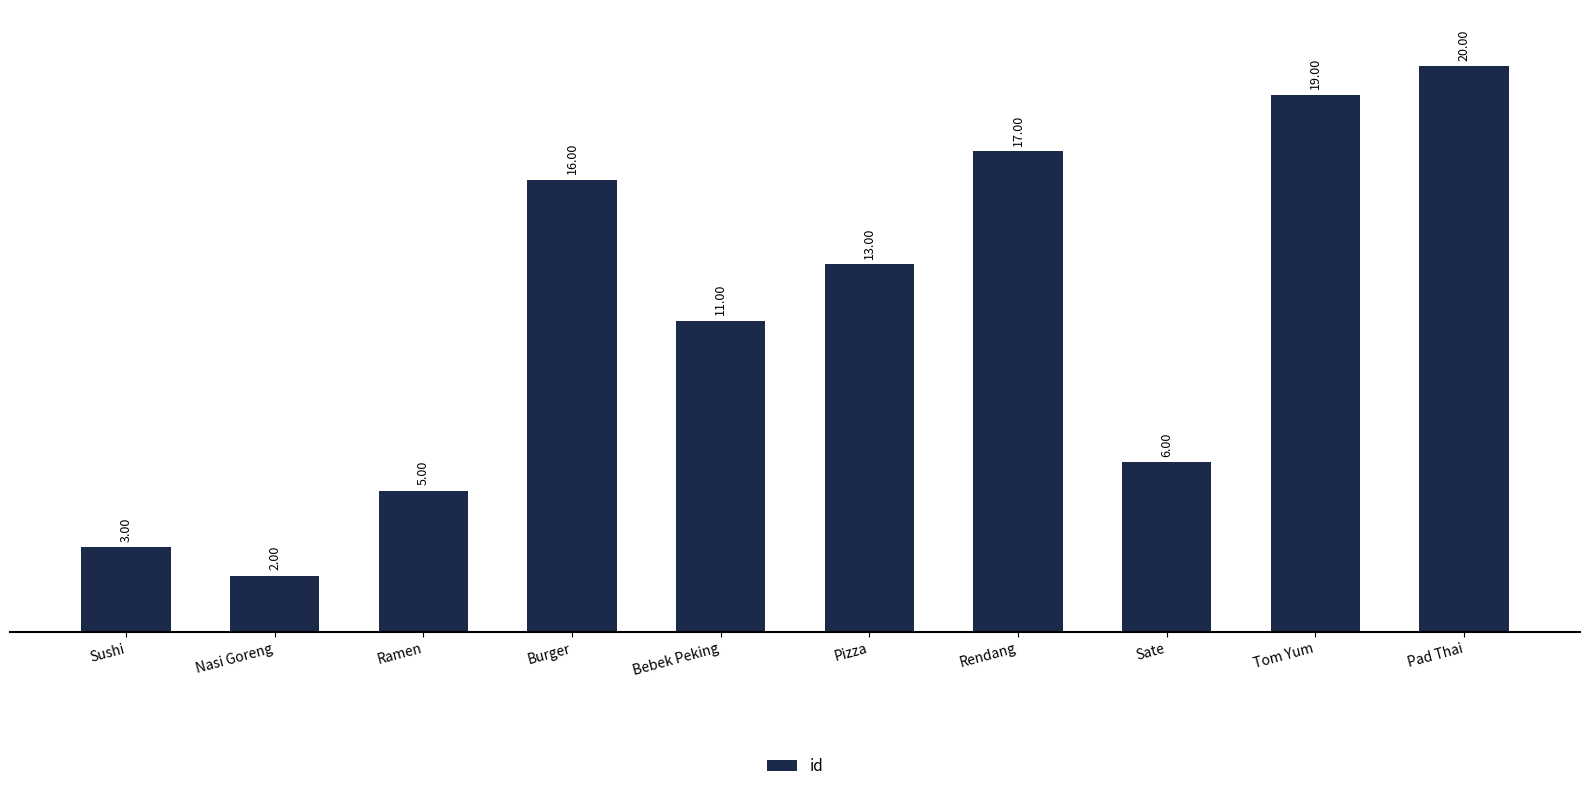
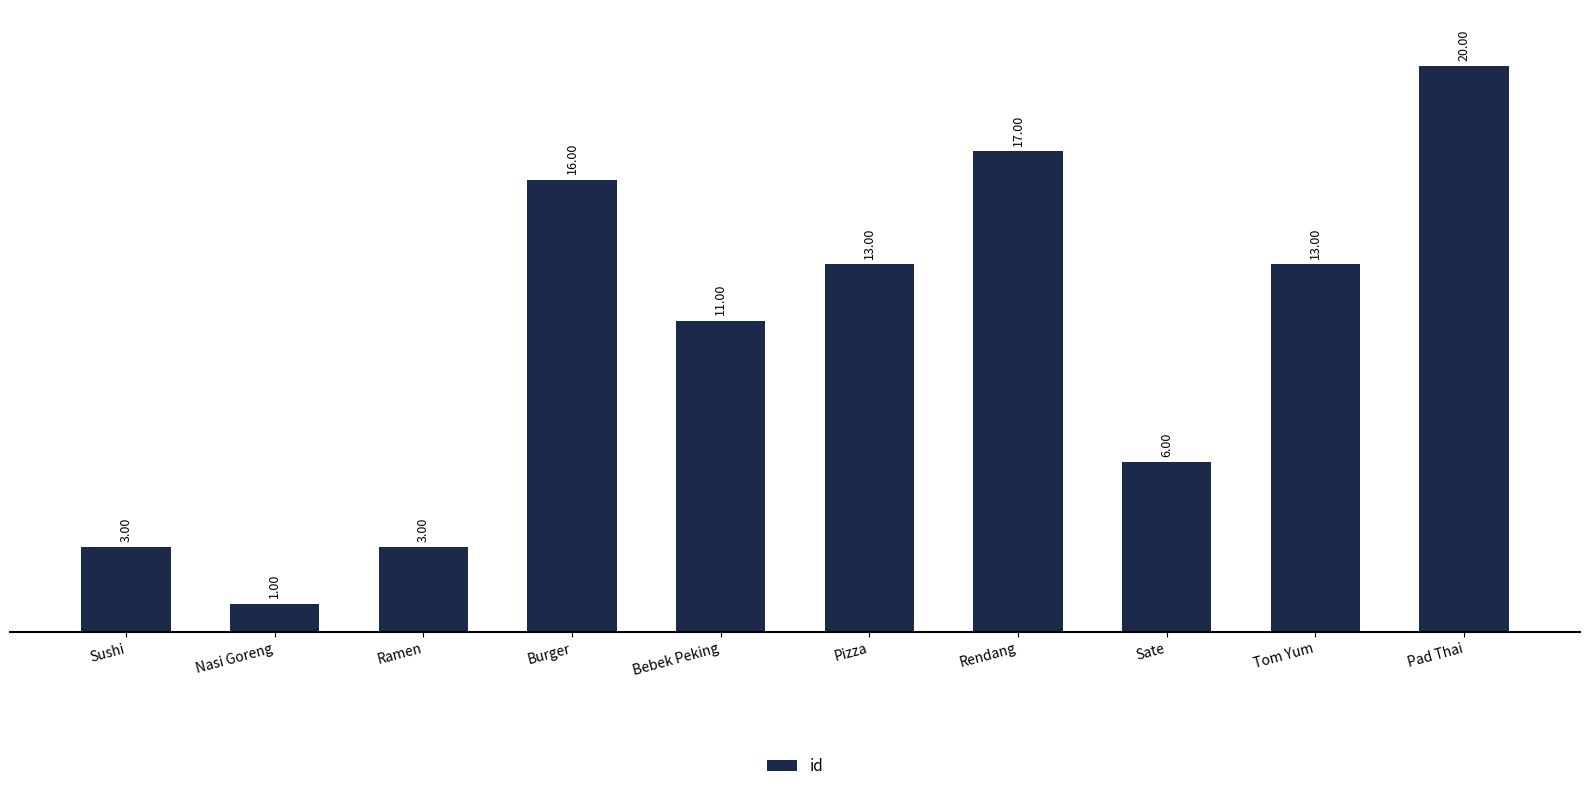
Nasi Goreng: 2.00 -> 1.00
Ramen: 5.00 -> 3.00
Tom Yum: 19.00 -> 13.00
